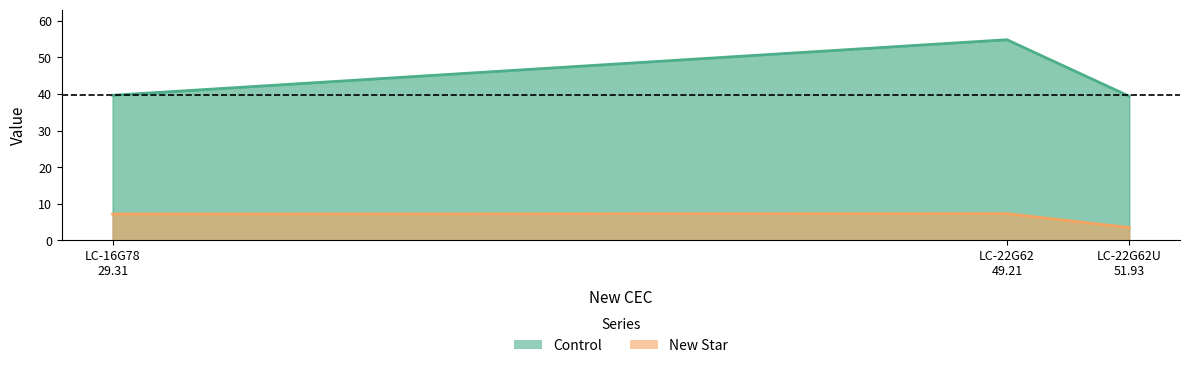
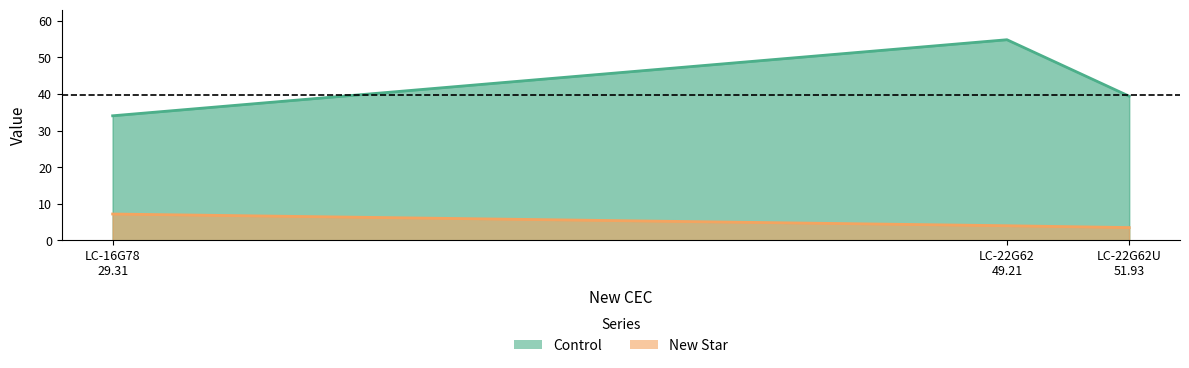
Control, LC-16G78 29.31: 40 -> 34
New Star, LC-22G62 49.21: 7 -> 4
